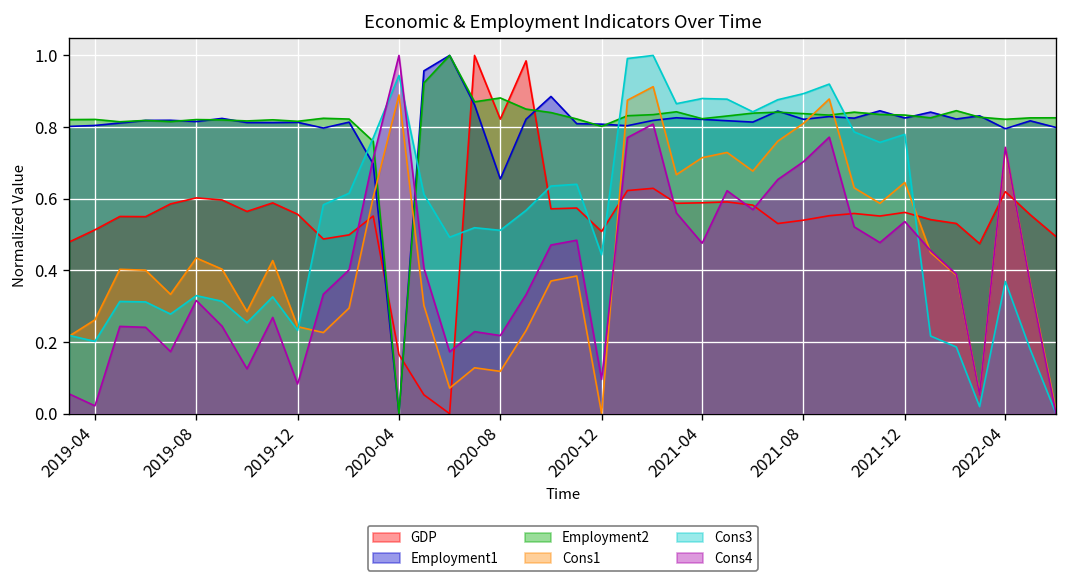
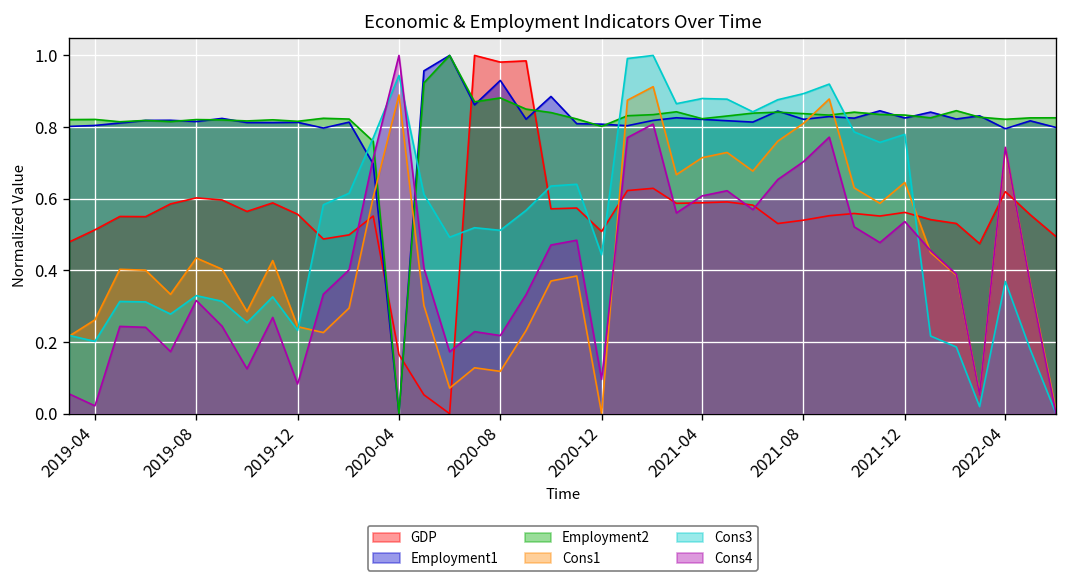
GDP, 2020-08: 0.82 -> 0.98
Employment1, 2020-08: 0.65 -> 0.93
Cons4, 2021-04: 0.48 -> 0.61
